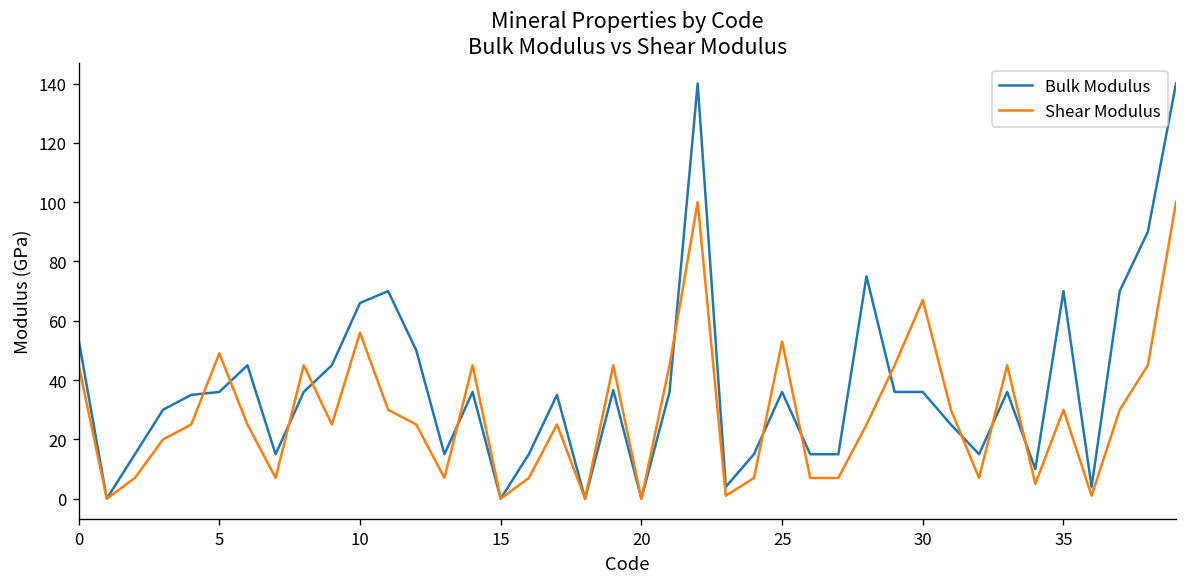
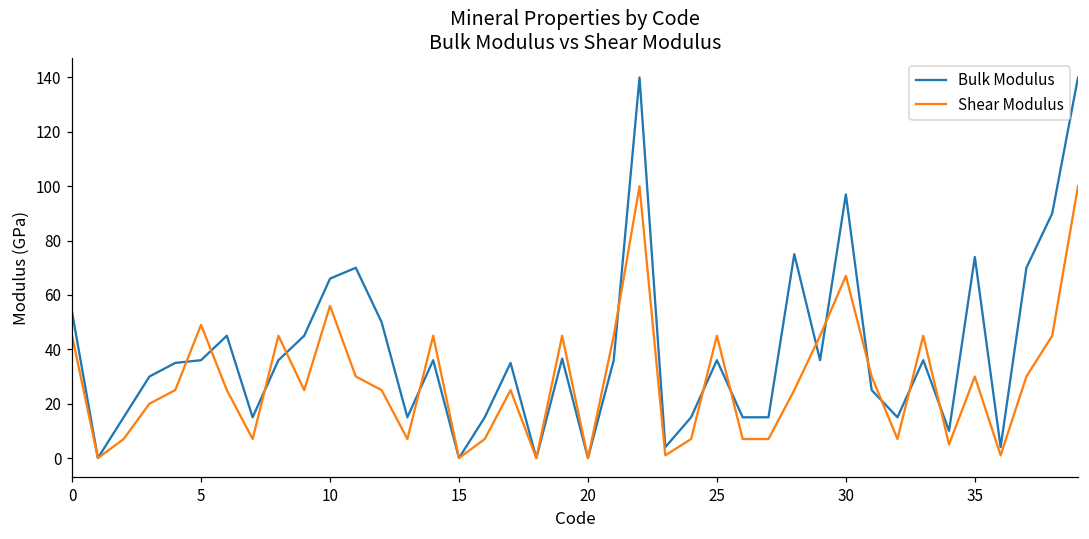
Shear Modulus, 25: 53 -> 45
Bulk Modulus, 30: 36 -> 97
Bulk Modulus, 35: 70 -> 74
